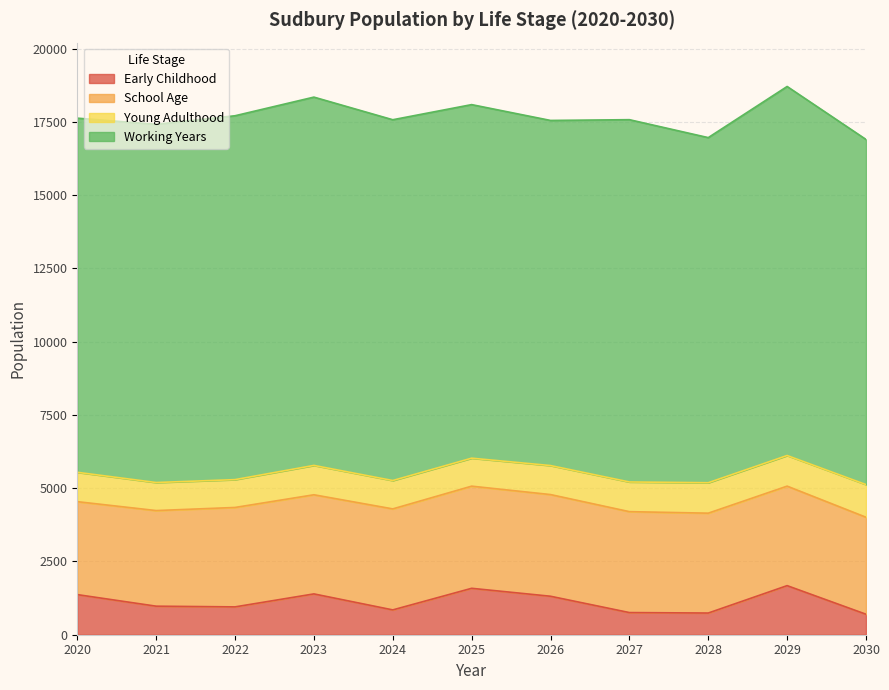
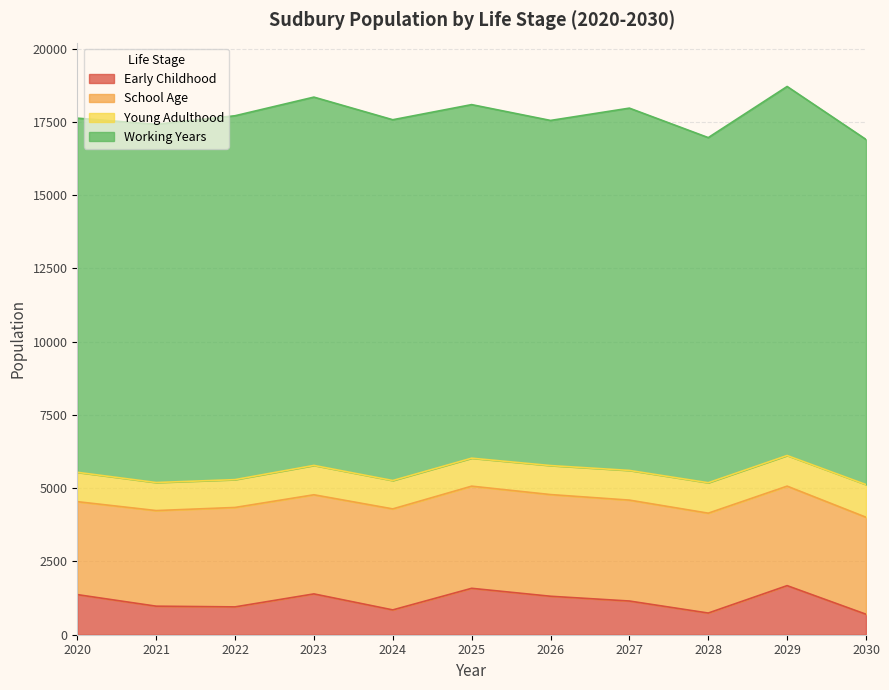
Early Childhood, 2027: 800 -> 1200
